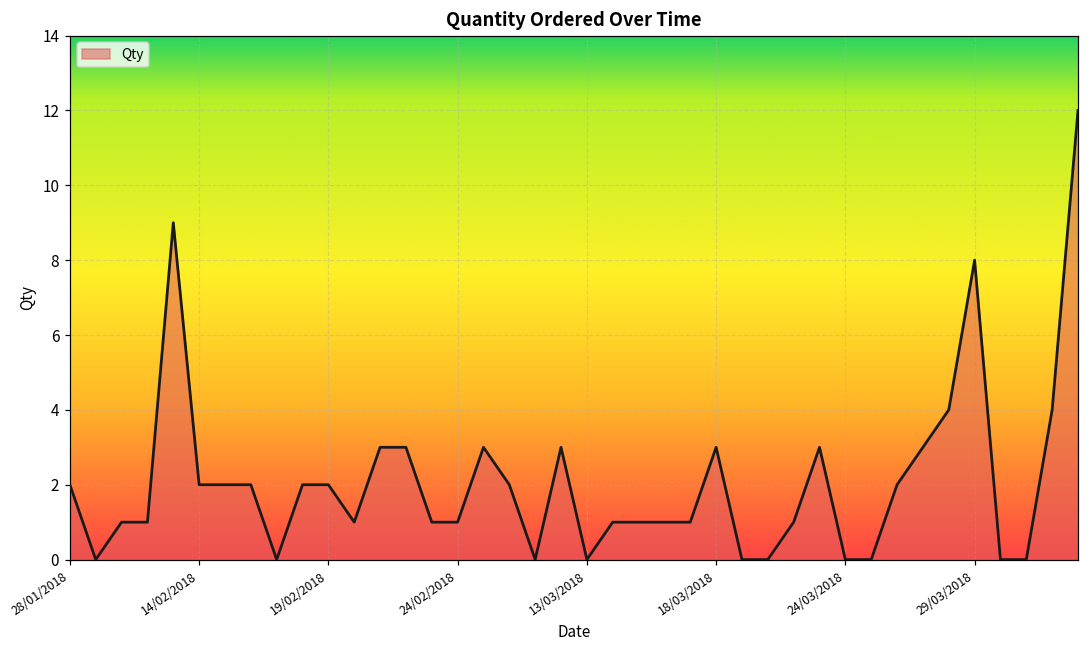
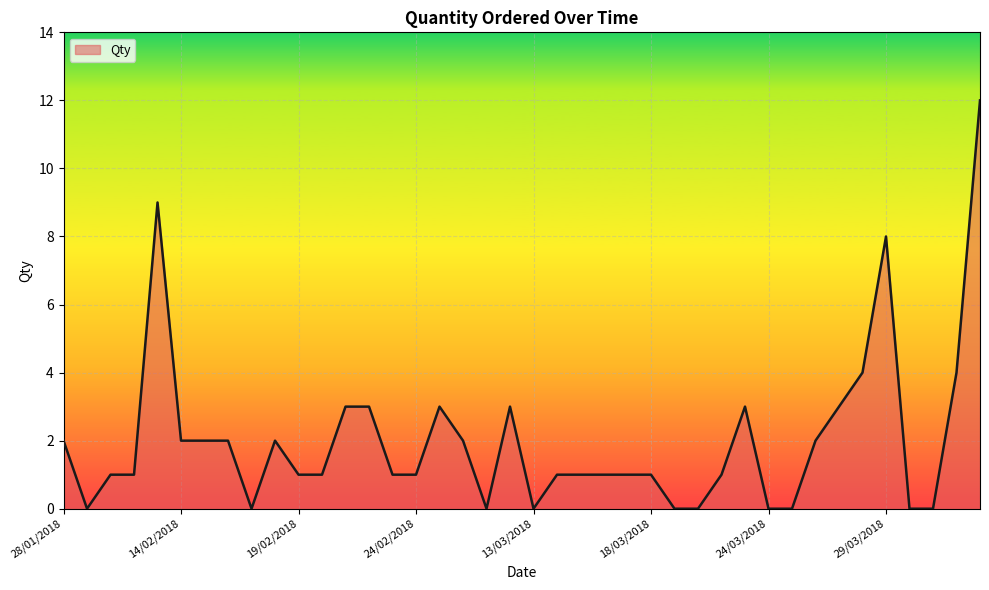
19/02/2018: 2 -> 1
18/03/2018: 3 -> 1
